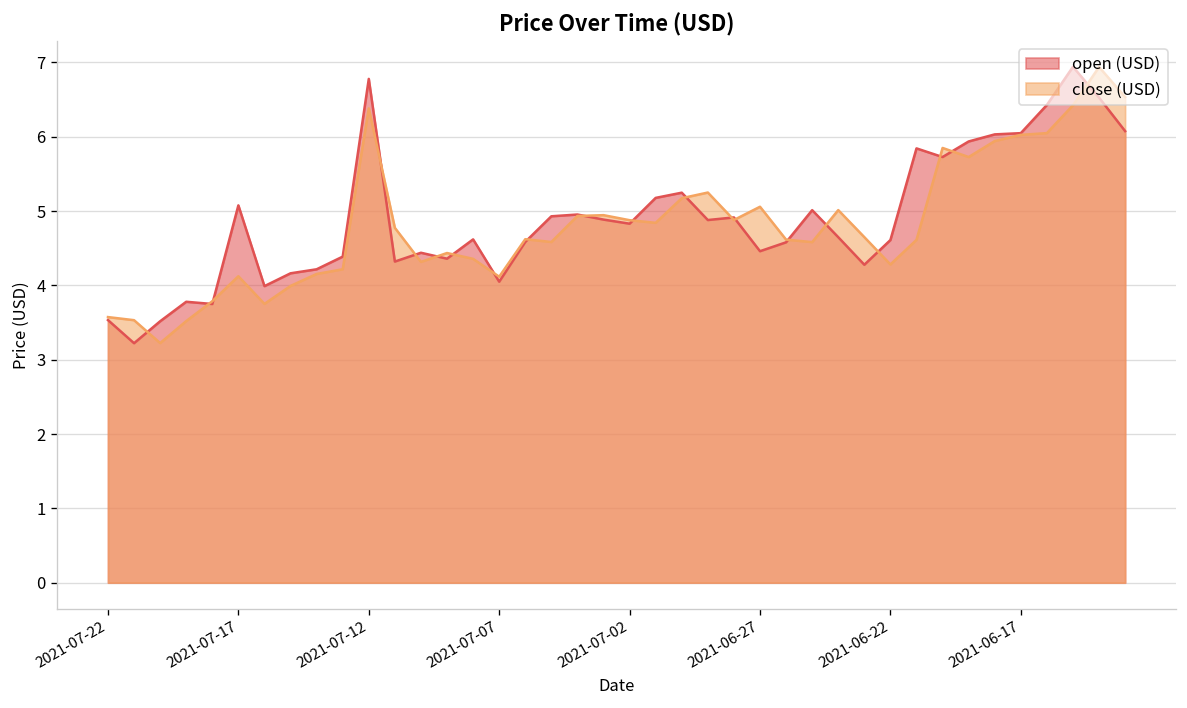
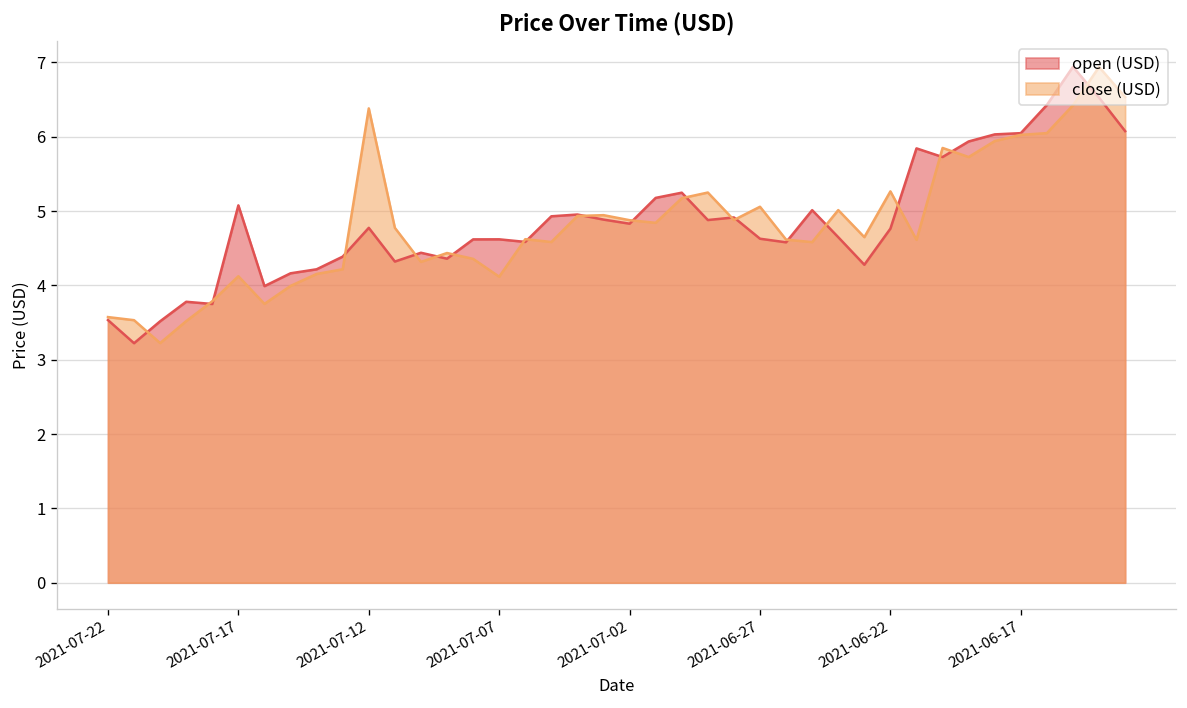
open (USD), 2021-07-12: 6.8 -> 4.8
open (USD), 2021-07-07: 4.1 -> 4.6
open (USD), 2021-06-27: 4.5 -> 4.6
open (USD), 2021-06-22: 4.6 -> 4.8
close (USD), 2021-06-22: 4.3 -> 5.3
